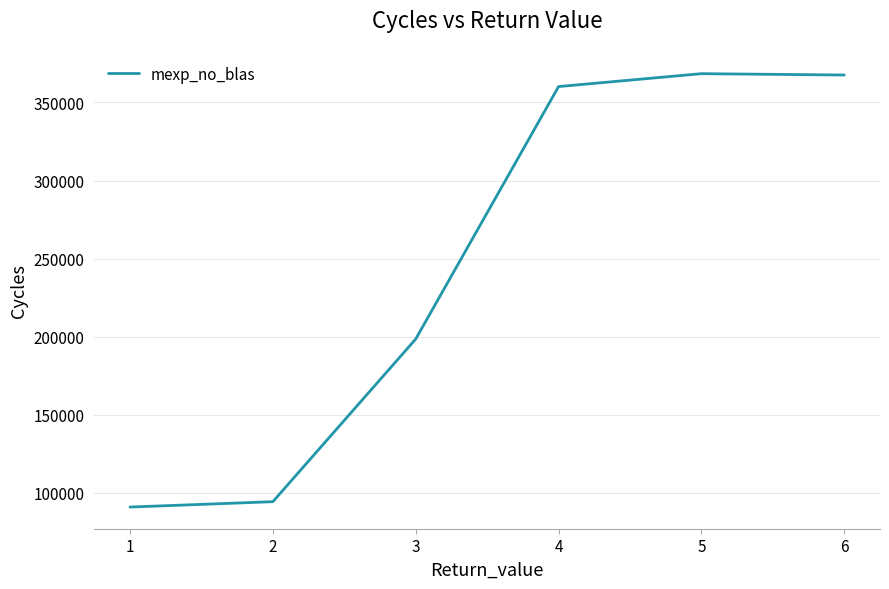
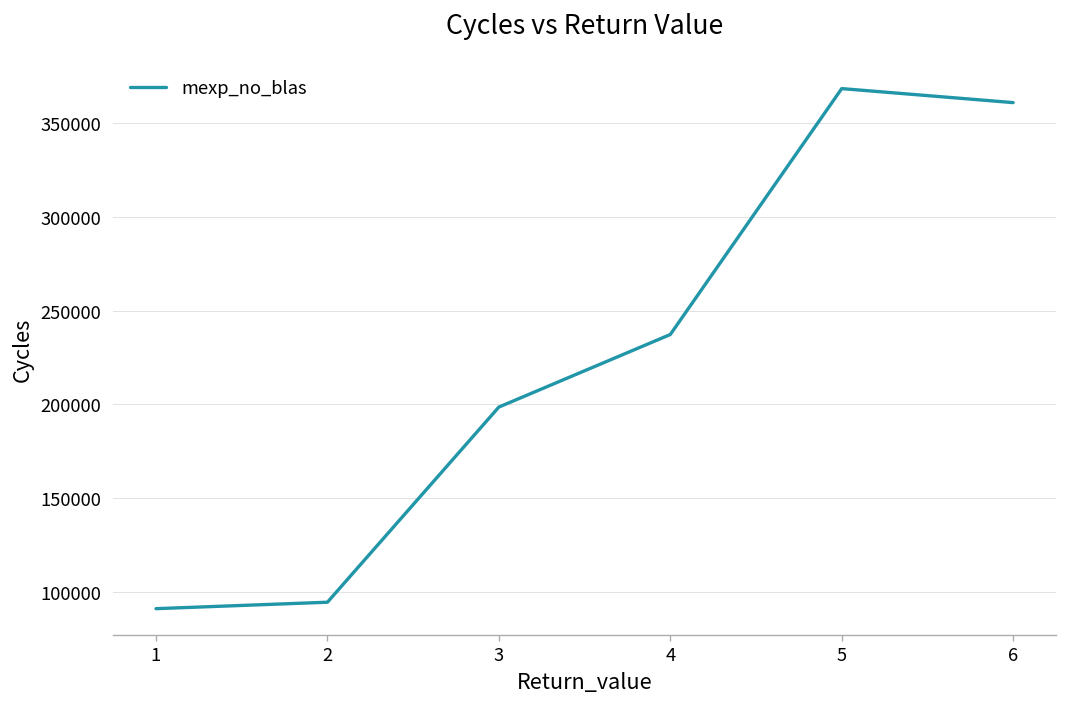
4: 360000 -> 237000
6: 368000 -> 361000
